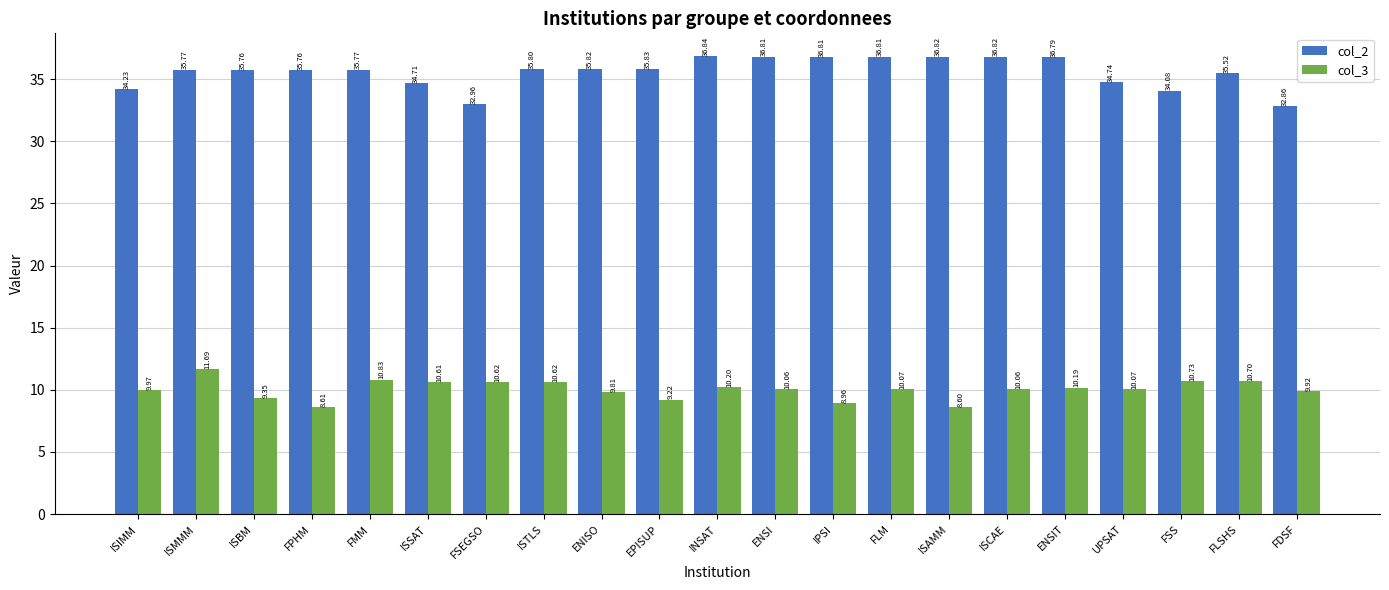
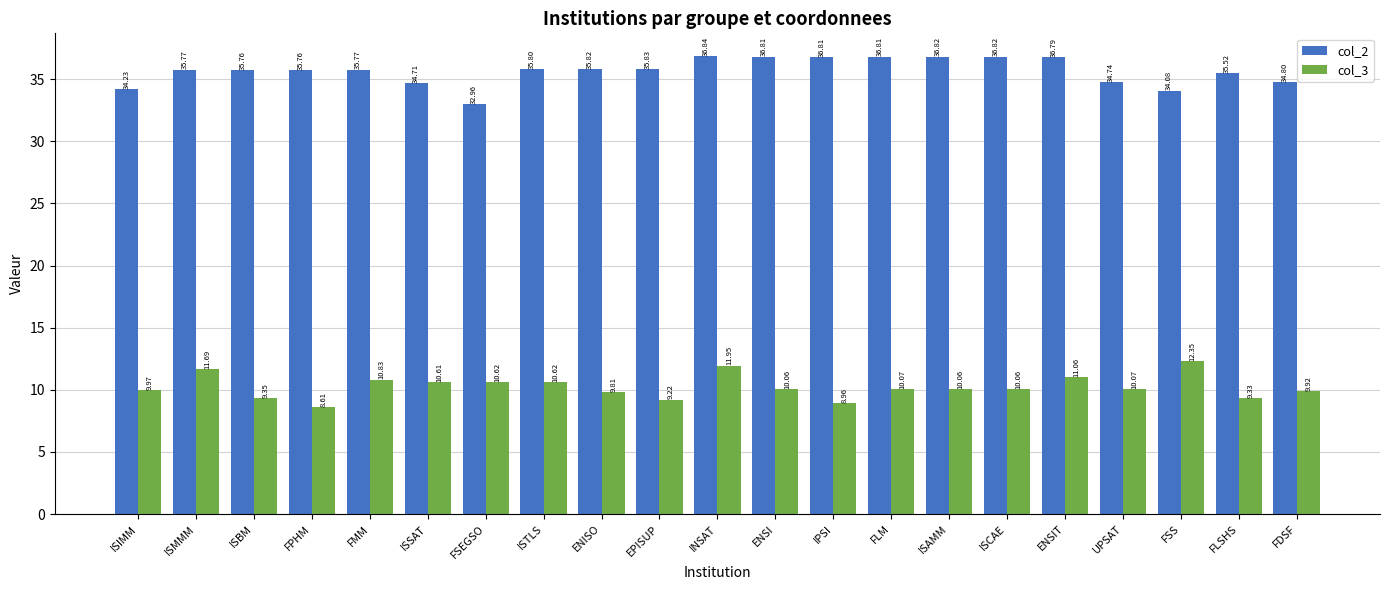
col_3, INSAT: 10.20 -> 11.95
col_3, ISAMM: 8.60 -> 10.06
col_3, ENSIT: 10.19 -> 11.06
col_3, FSS: 10.73 -> 12.35
col_3, FLSHS: 10.70 -> 9.33
col_2, FDSF: 32.86 -> 34.80
